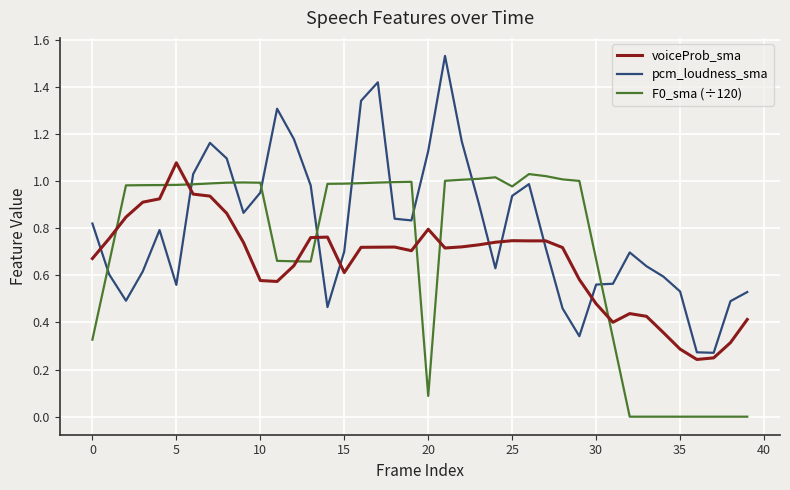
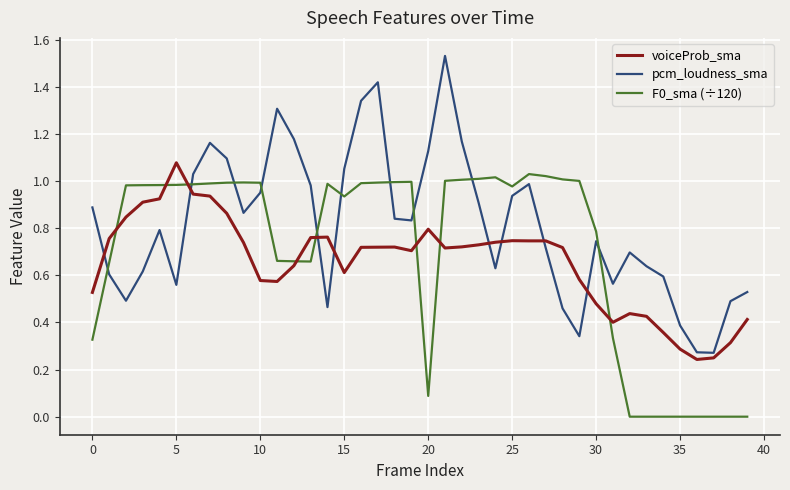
voiceProb_sma, 0: 0.67 -> 0.53
pcm_loudness_sma, 0: 0.82 -> 0.89
pcm_loudness_sma, 15: 0.70 -> 1.05
F0_sma (÷120), 15: 0.99 -> 0.93
pcm_loudness_sma, 30: 0.56 -> 0.74
F0_sma (÷120), 30: 0.67 -> 0.79
pcm_loudness_sma, 35: 0.53 -> 0.39
